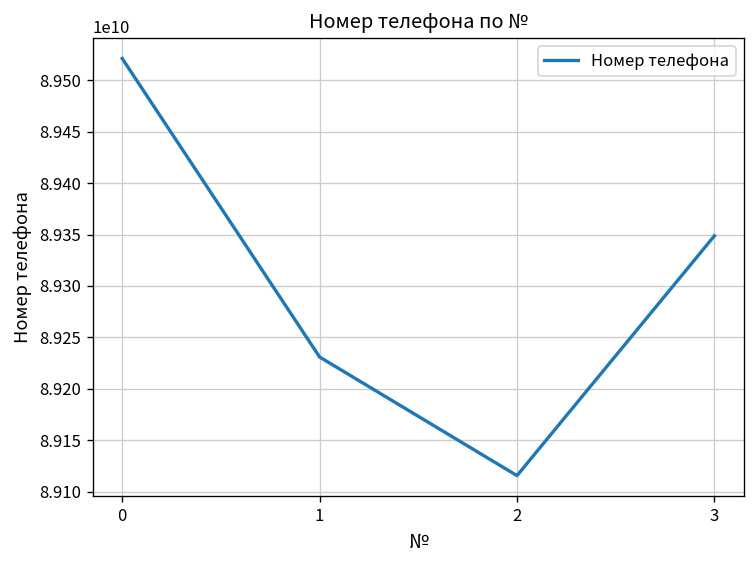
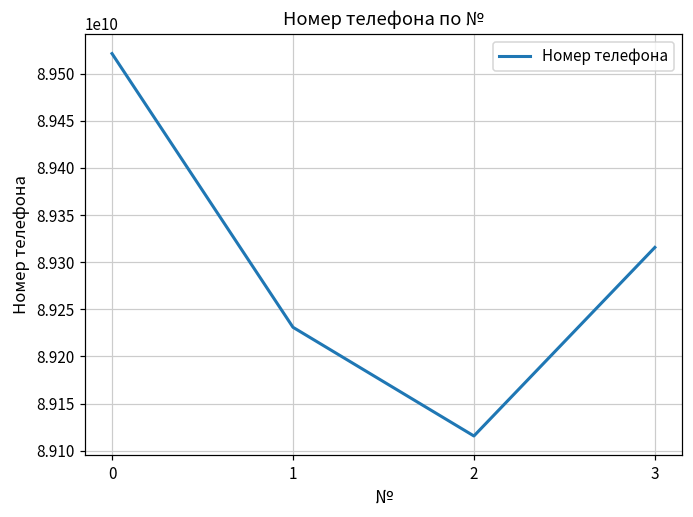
3: 89350000000 -> 89320000000
